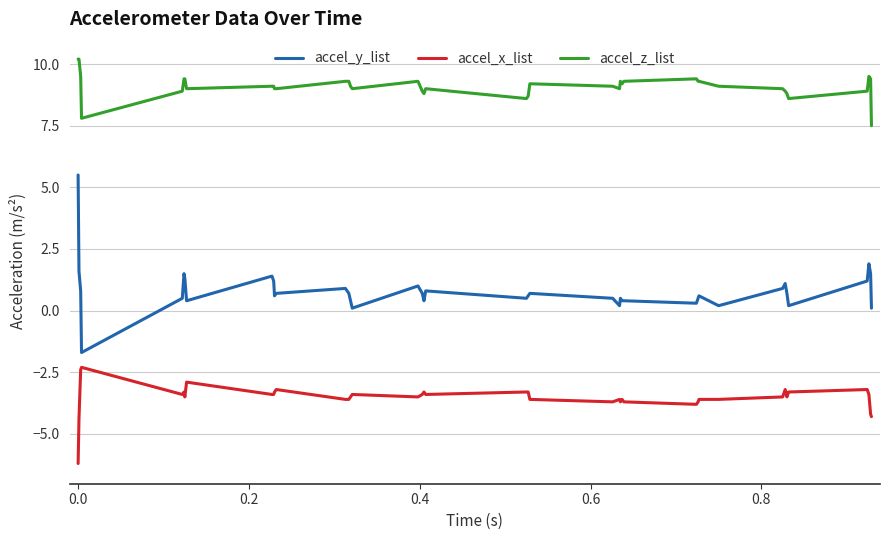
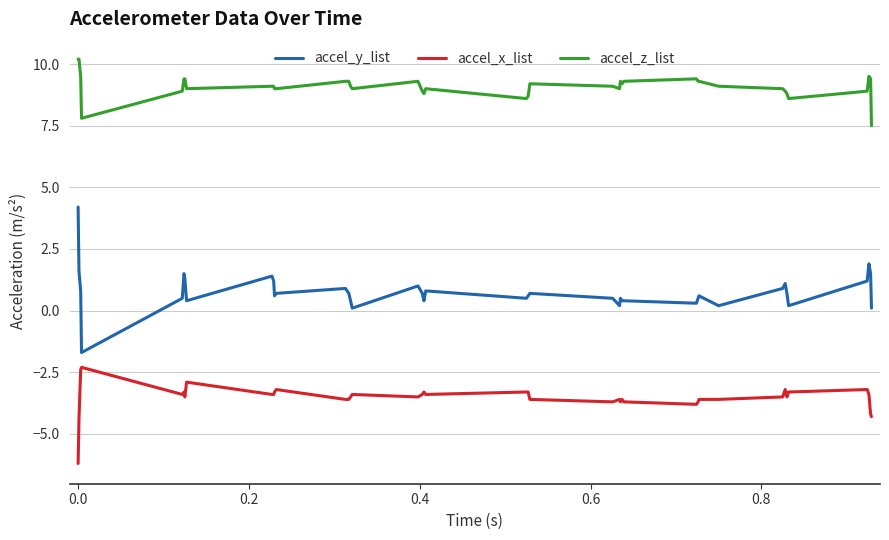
accel_y_list, 0.0: 5.5 -> 4.2
